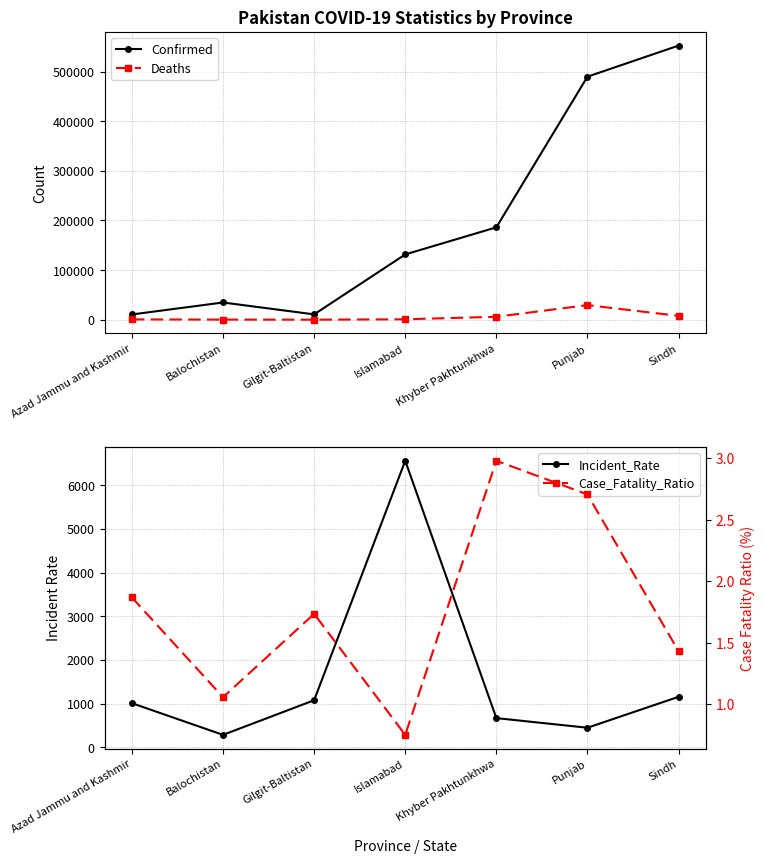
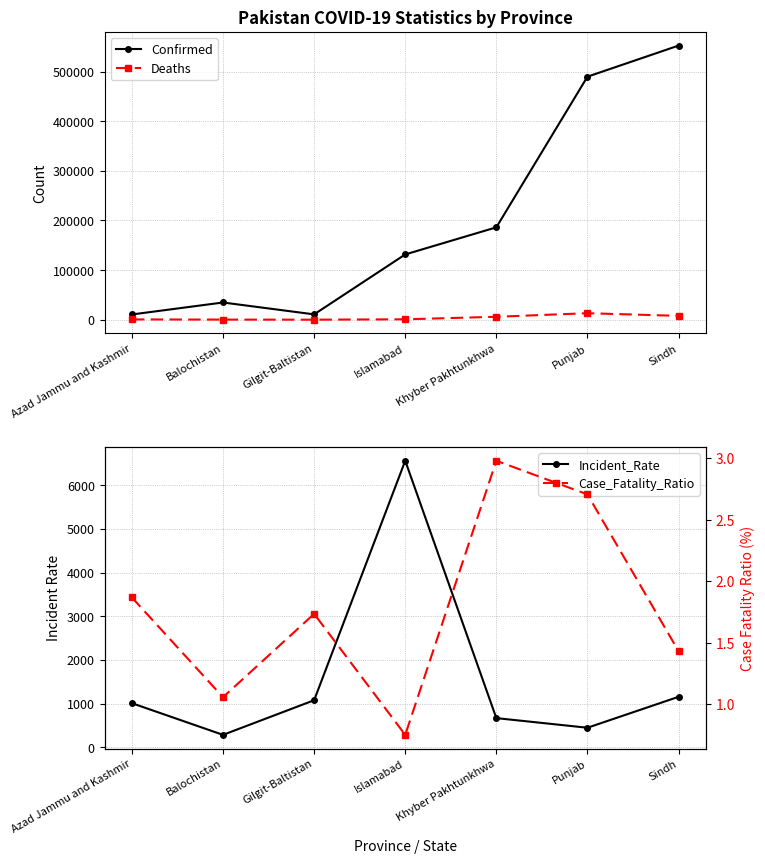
Pakistan COVID-19 Statistics by Province, Deaths, Punjab: 30000 -> 10000
